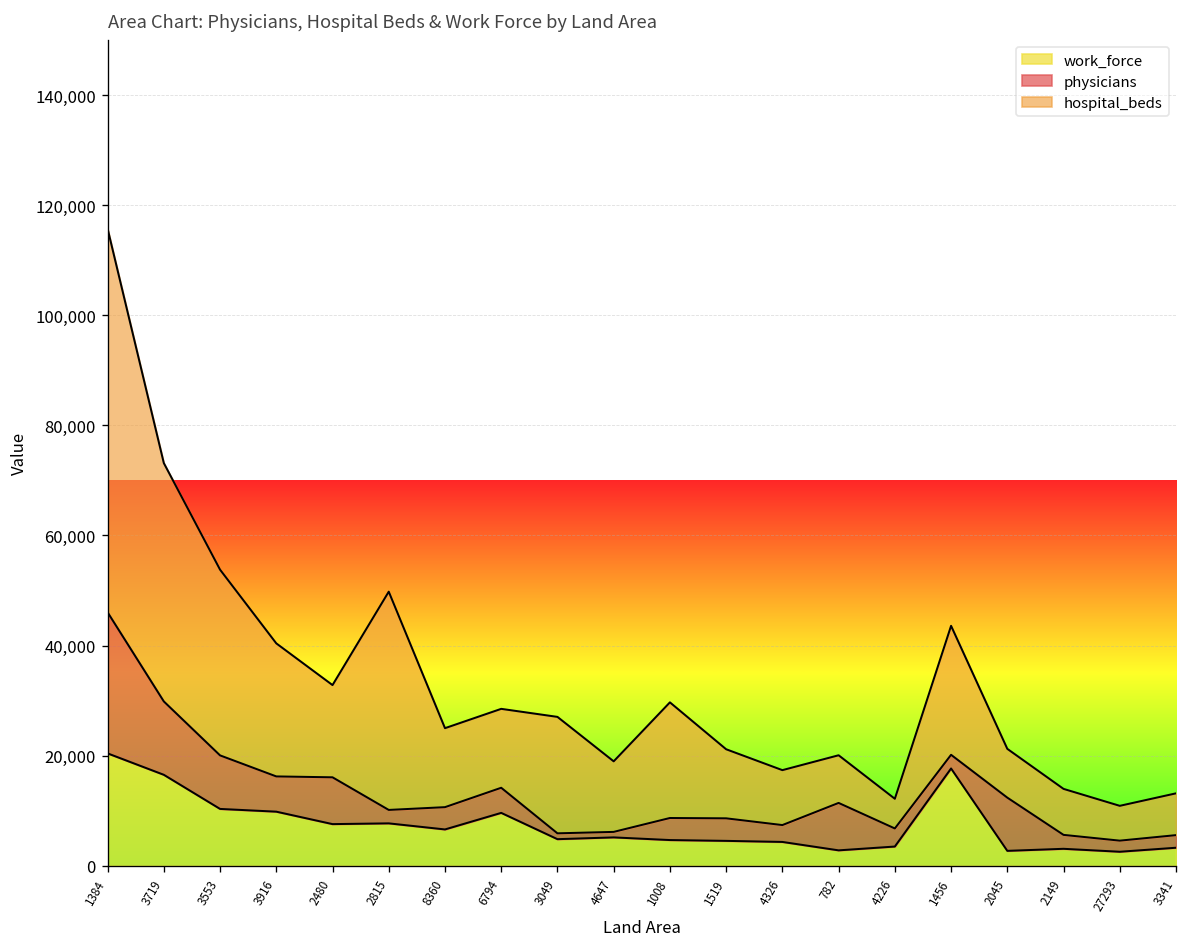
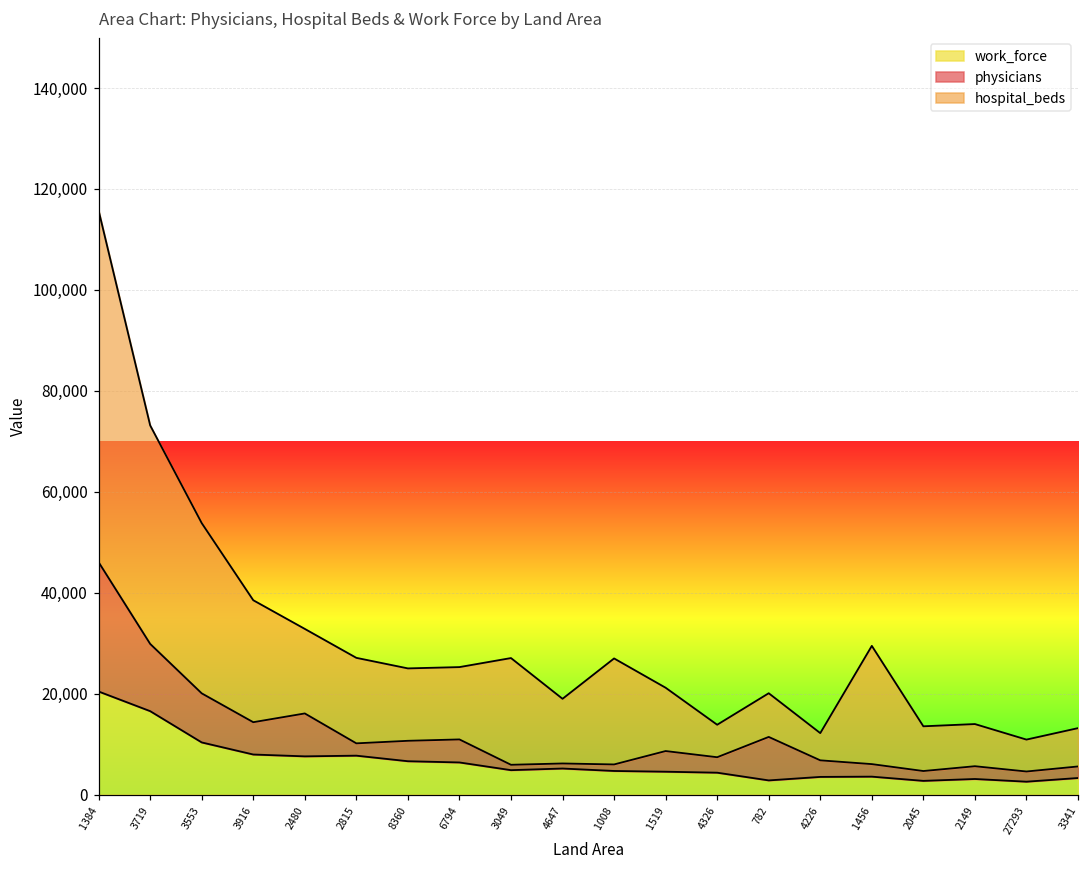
work_force, 3916: 10,000 -> 8,000
hospital_beds, 2815: 40,000 -> 17,000
work_force, 6794: 10,000 -> 6,000
physicians, 1008: 4,000 -> 1,000
hospital_beds, 4326: 10,000 -> 6,000
work_force, 1456: 18,000 -> 4,000
physicians, 2045: 10,000 -> 2,000
